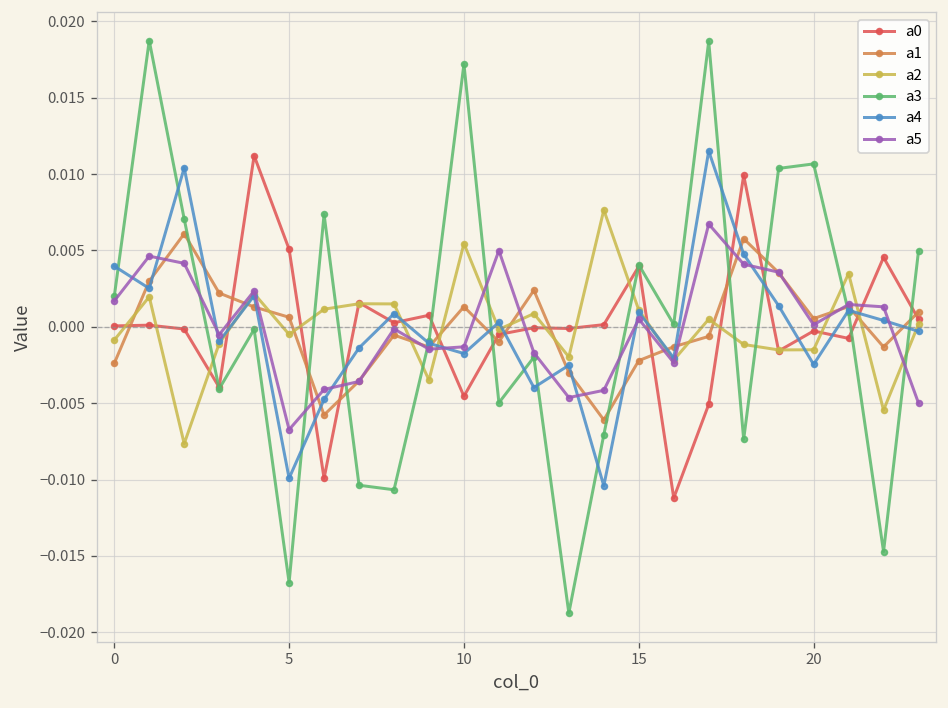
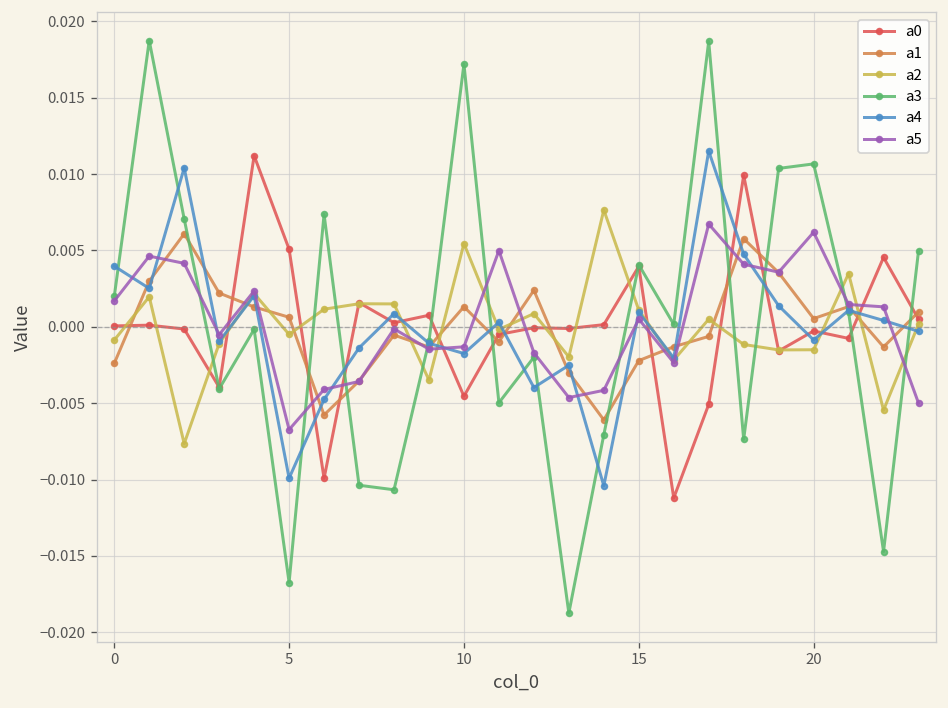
a4, 20: -0.0025 -> -0.0009
a5, 20: 0.0001 -> 0.0062
